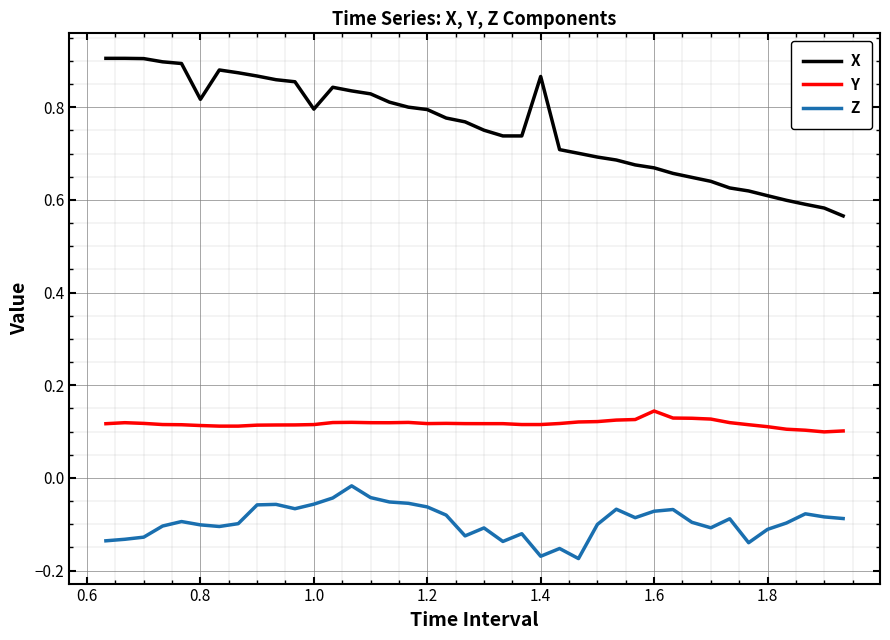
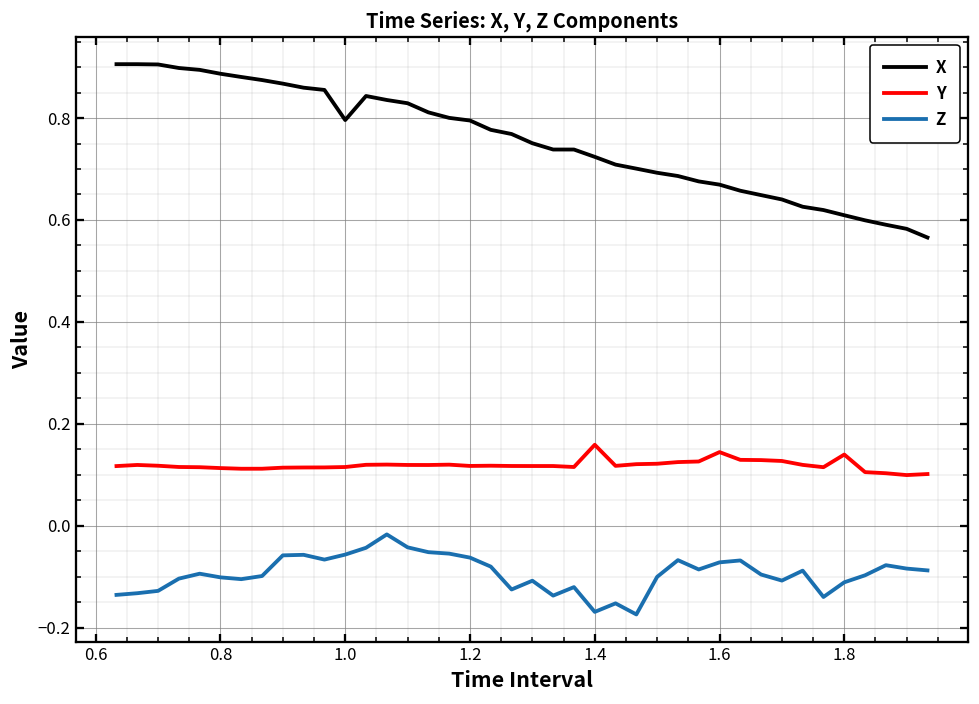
X, 0.8: 0.82 -> 0.89
X, 1.4: 0.87 -> 0.72
Y, 1.4: 0.12 -> 0.16
Y, 1.8: 0.11 -> 0.14
